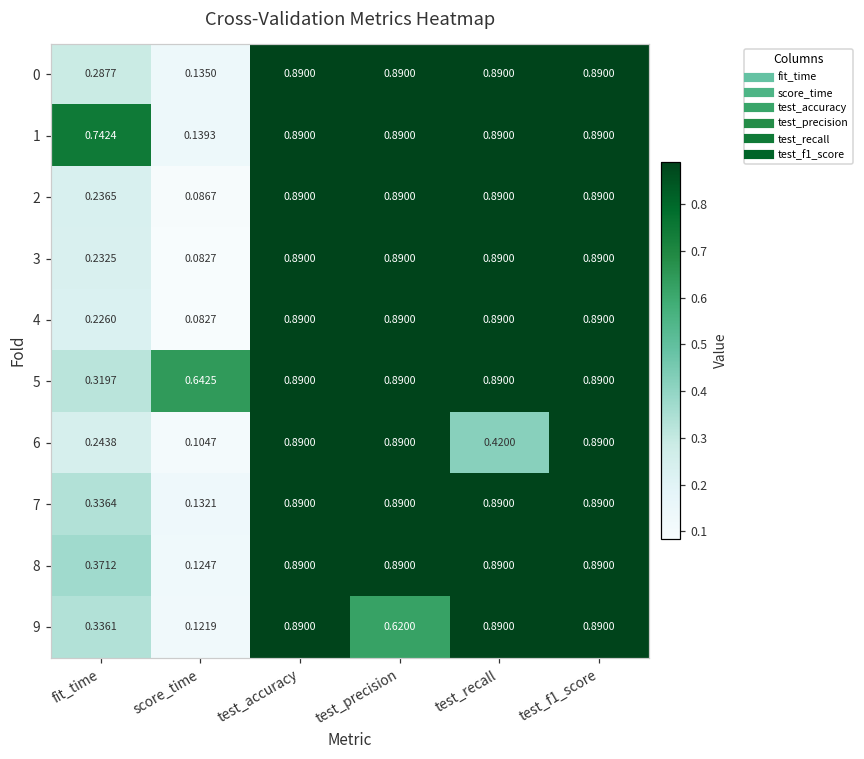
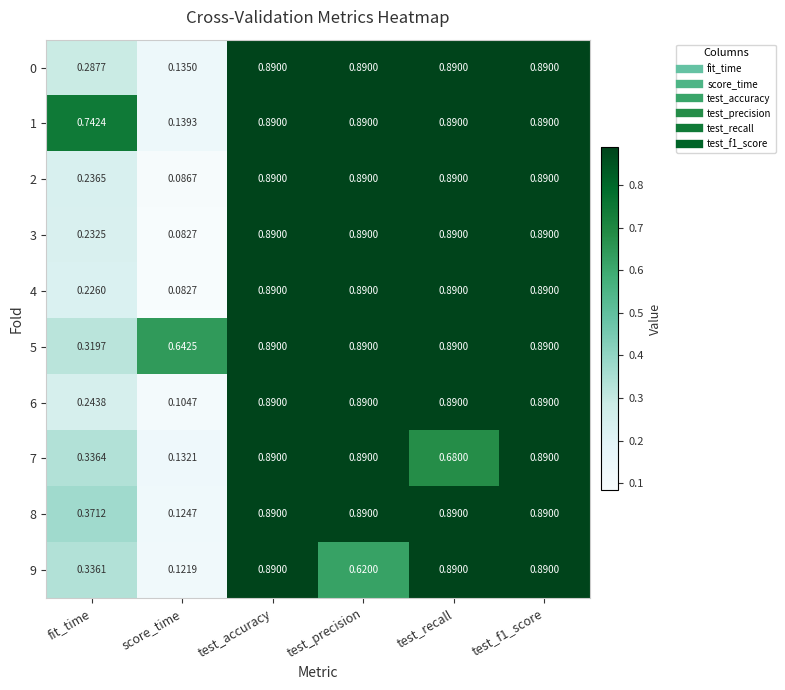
6, test_recall: 0.4200 -> 0.8900
7, test_recall: 0.8900 -> 0.6800
